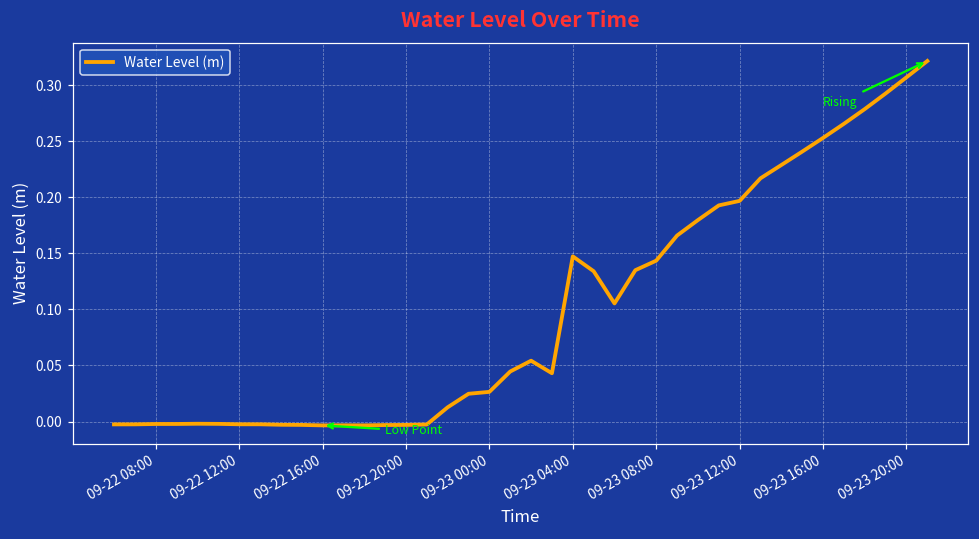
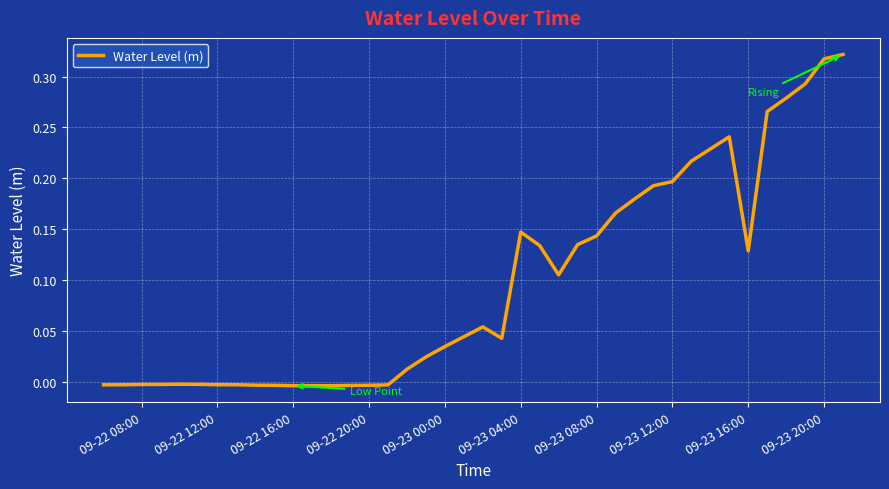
09-23 00:00: 0.026 -> 0.035
09-23 16:00: 0.253 -> 0.129
09-23 20:00: 0.307 -> 0.317
